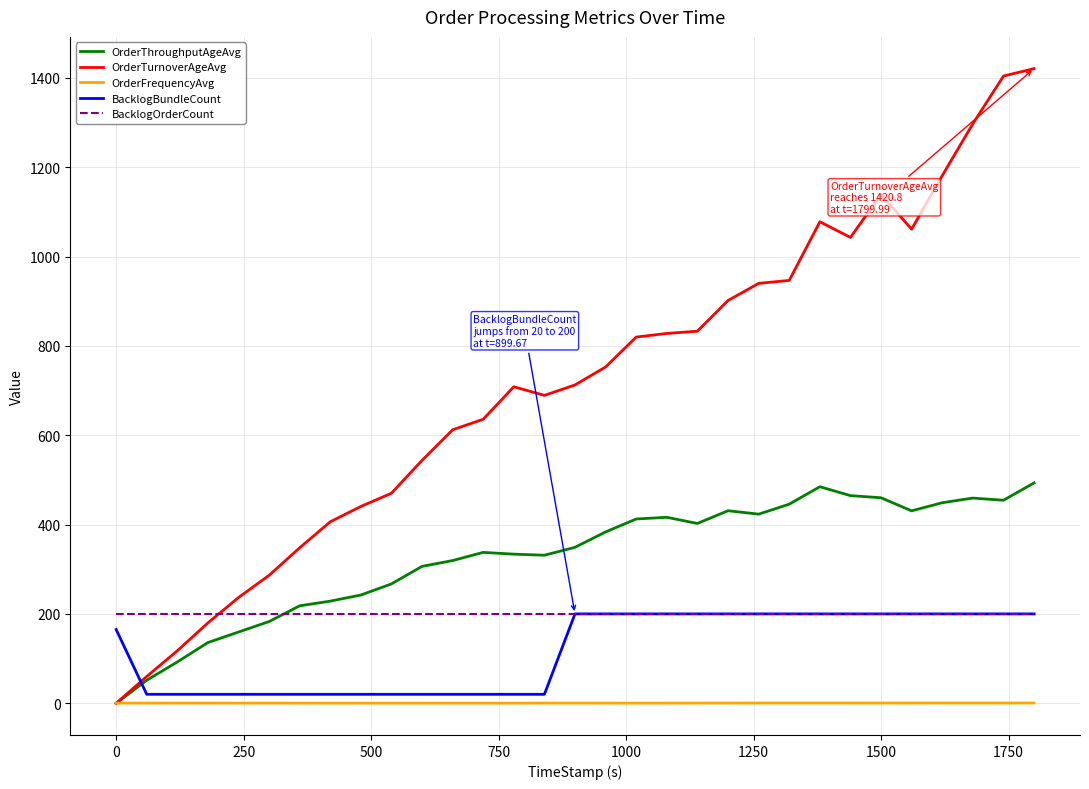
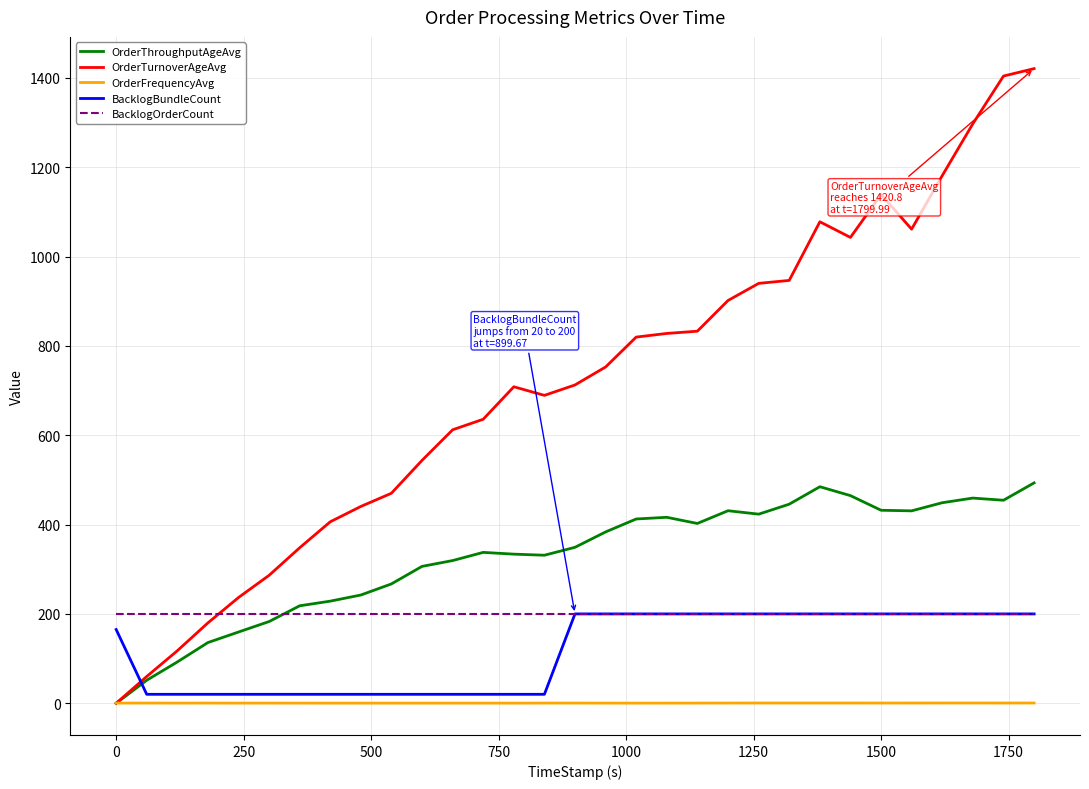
OrderThroughputAgeAvg, 1500: 460 -> 430
